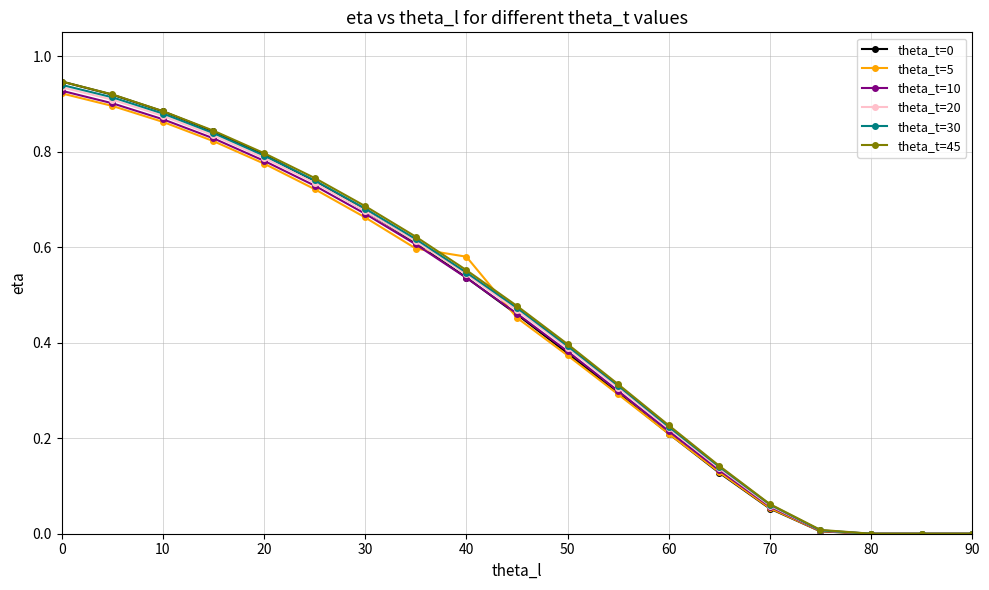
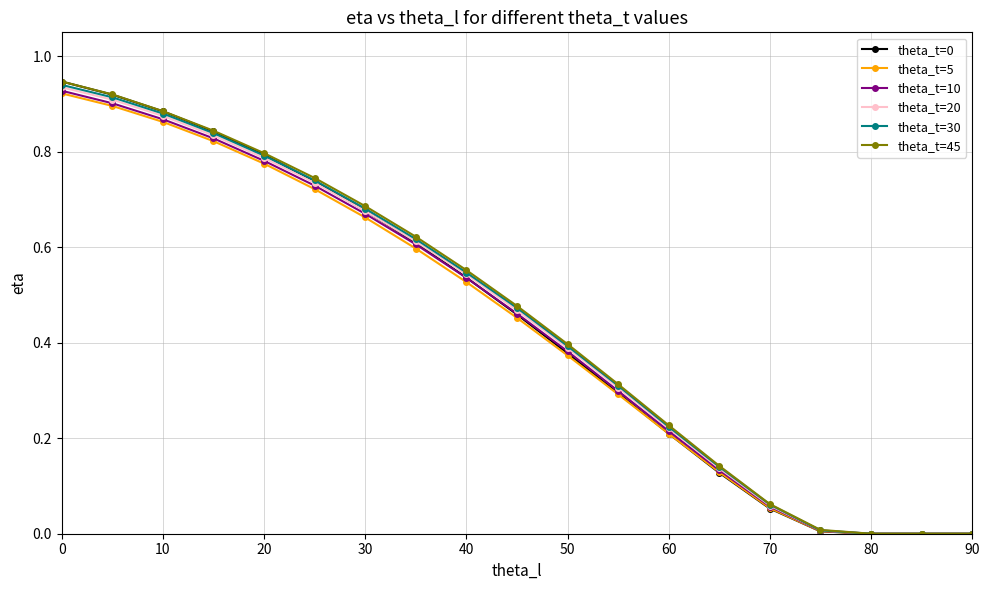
theta_t=5, 40: 0.58 -> 0.53
